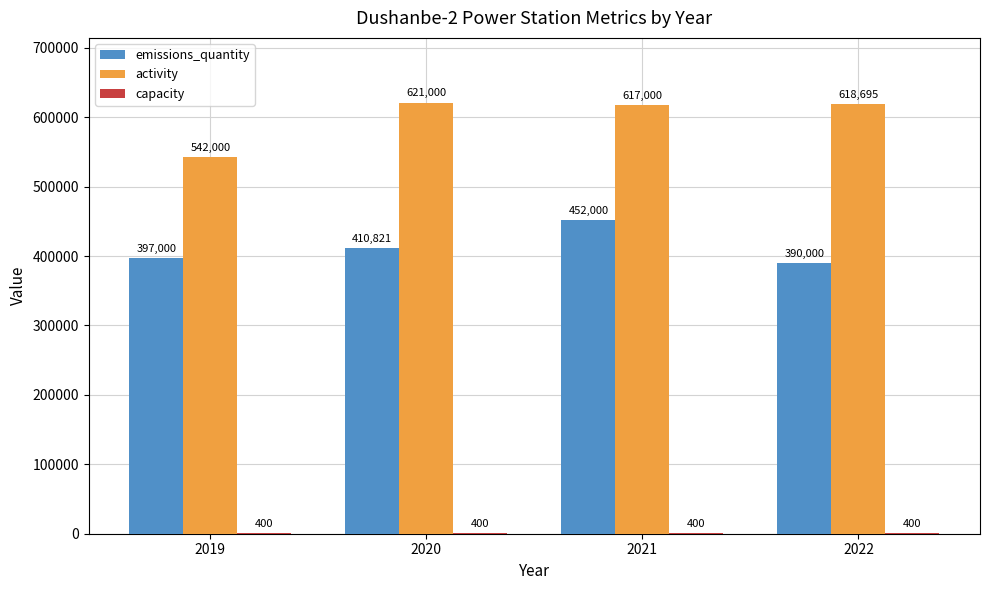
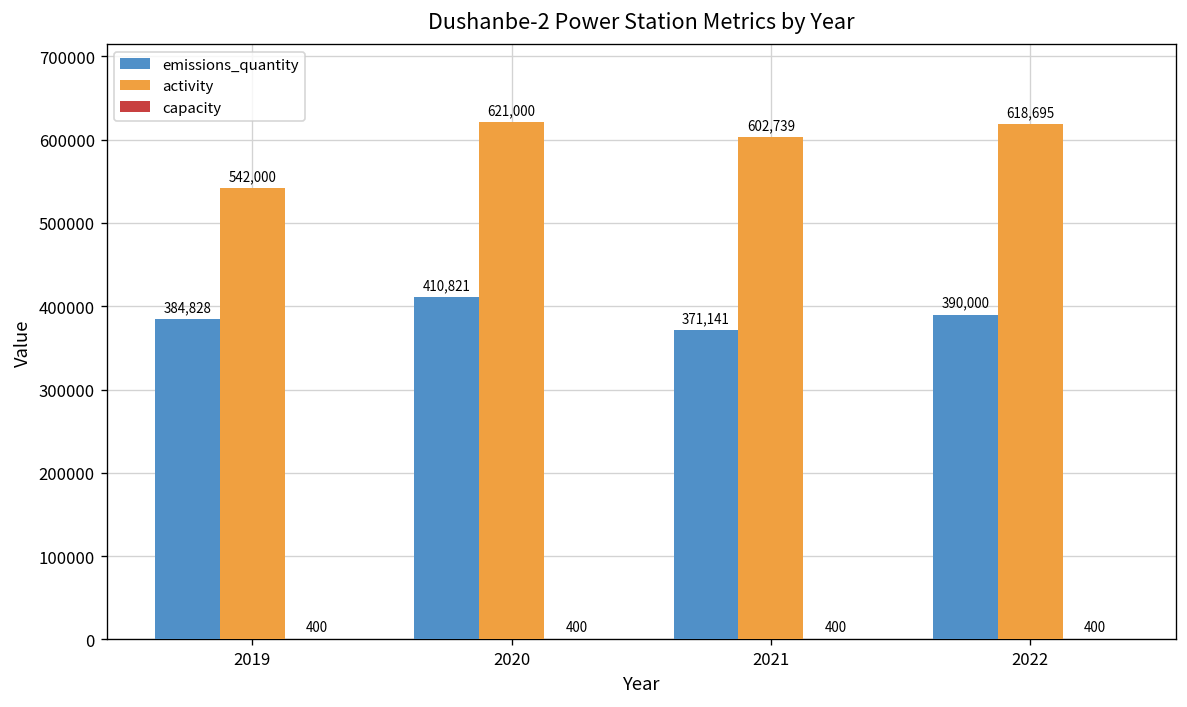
emissions_quantity, 2019: 397,000 -> 384,828
emissions_quantity, 2021: 452,000 -> 371,141
activity, 2021: 617,000 -> 602,739
